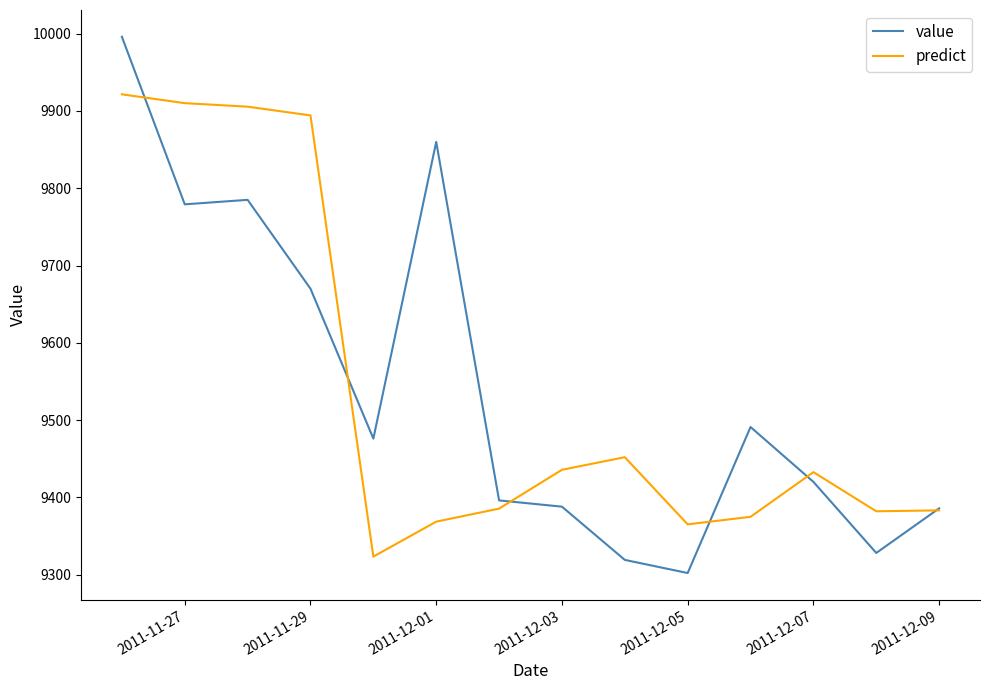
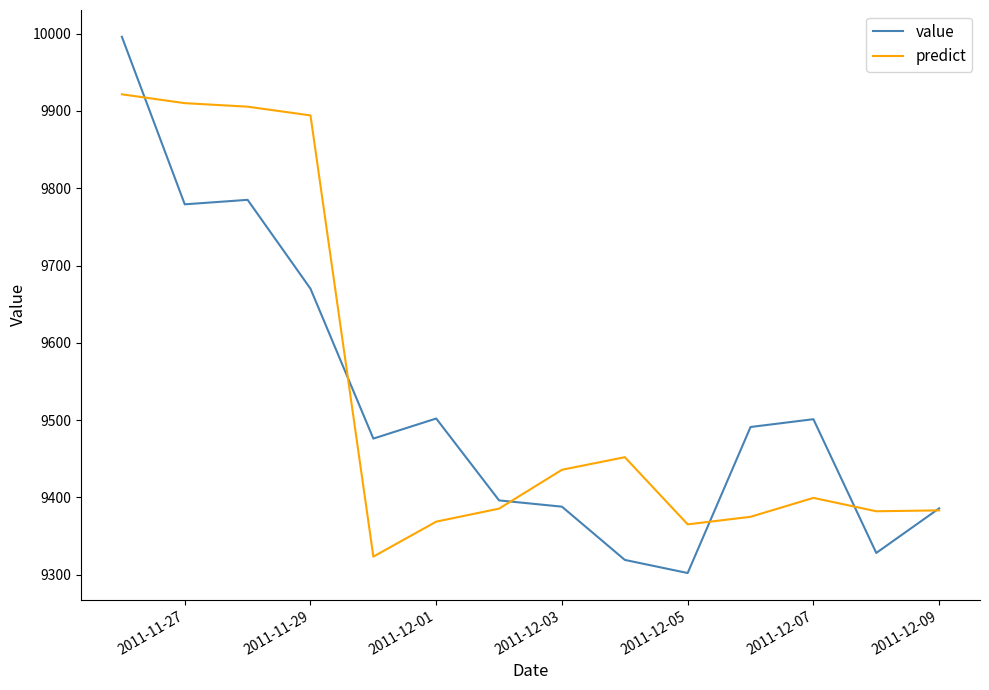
value, 2011-12-01: 9860 -> 9500
value, 2011-12-07: 9420 -> 9500
predict, 2011-12-07: 9430 -> 9400
